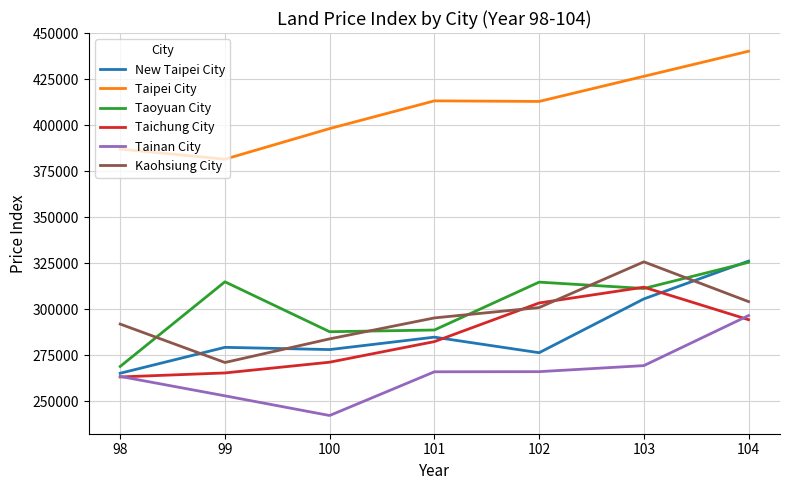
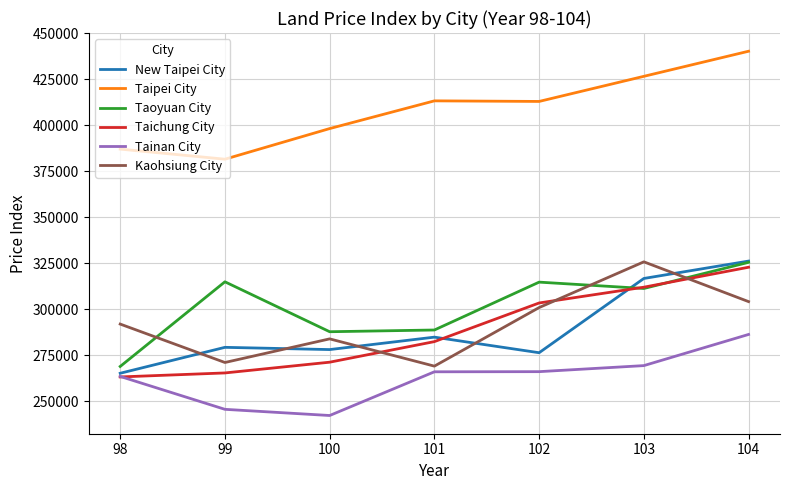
Tainan City, 99: 253000 -> 246000
Kaohsiung City, 101: 295000 -> 269000
New Taipei City, 103: 306000 -> 317000
Taichung City, 104: 294000 -> 323000
Tainan City, 104: 297000 -> 286000
